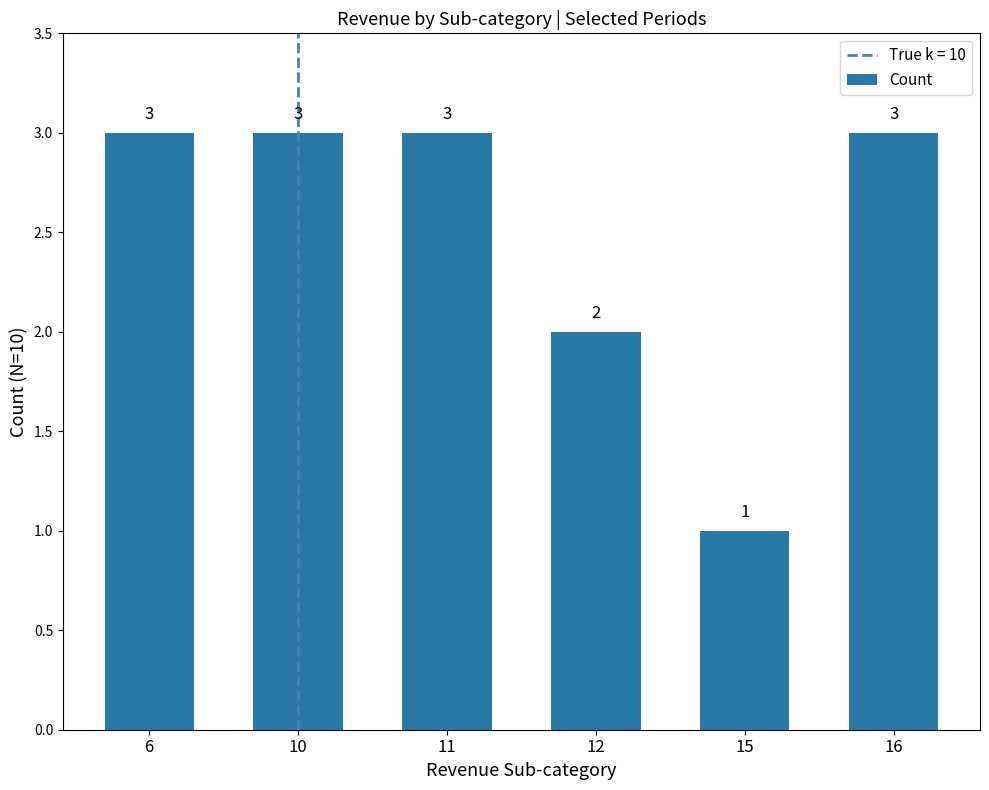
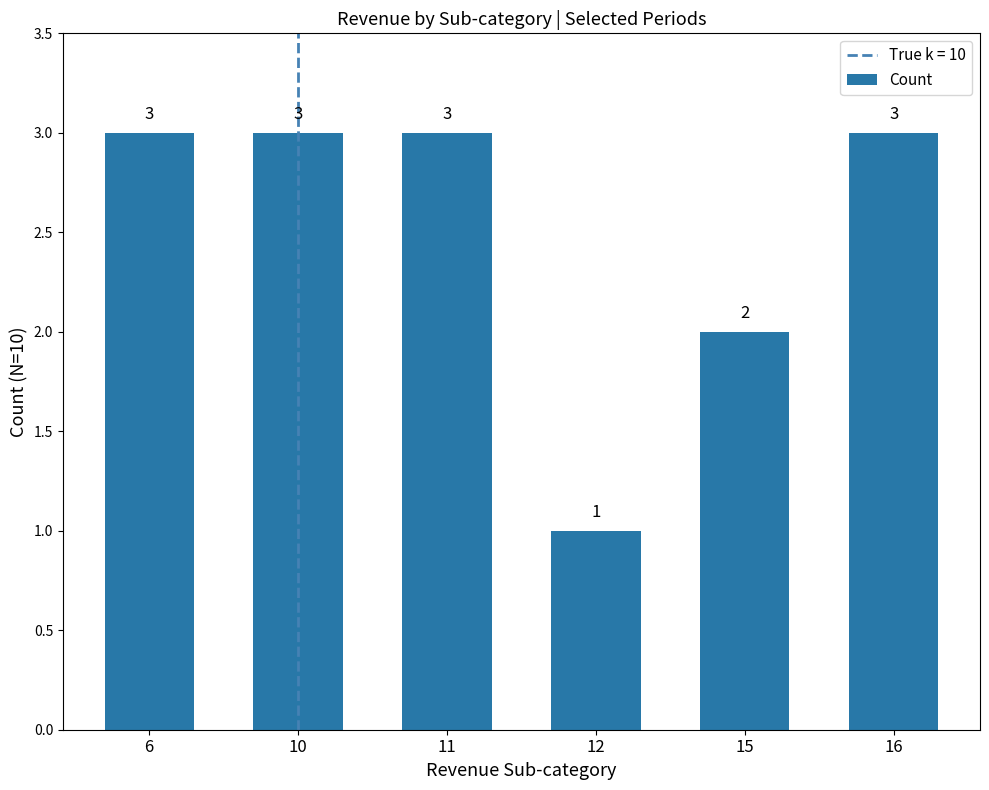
12: 2 -> 1
15: 1 -> 2
